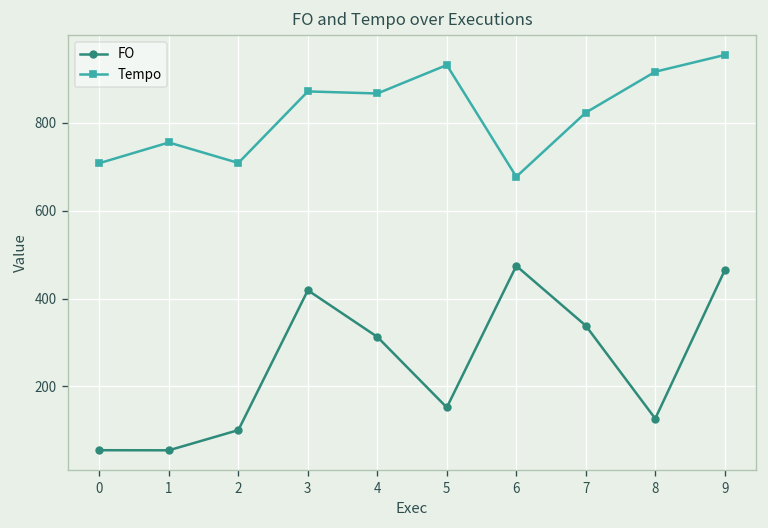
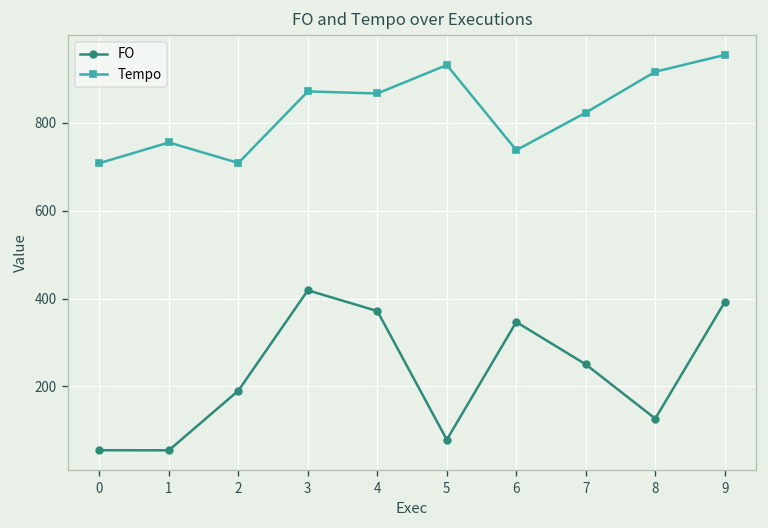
FO, 2: 100 -> 190
FO, 4: 310 -> 370
FO, 5: 150 -> 80
FO, 6: 470 -> 350
Tempo, 6: 680 -> 740
FO, 7: 340 -> 250
FO, 9: 460 -> 390
